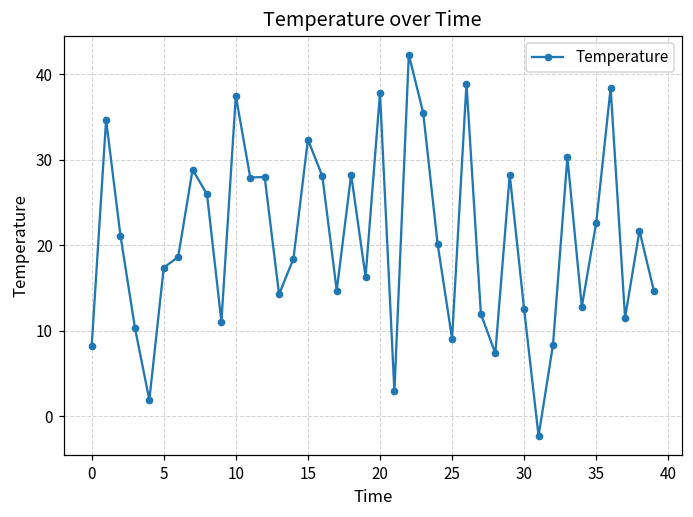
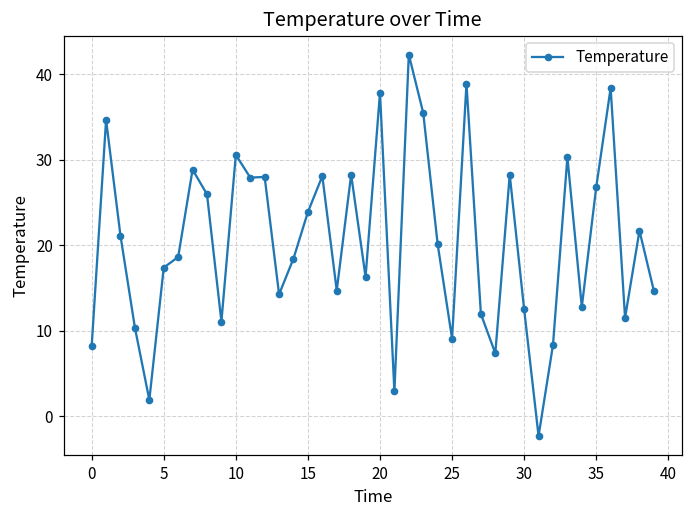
10: 37 -> 31
15: 32 -> 24
35: 23 -> 27
